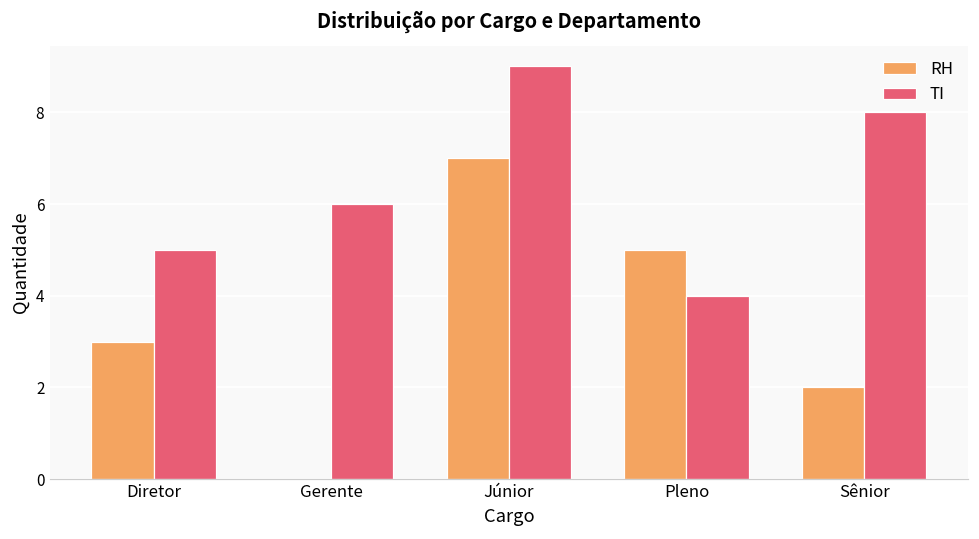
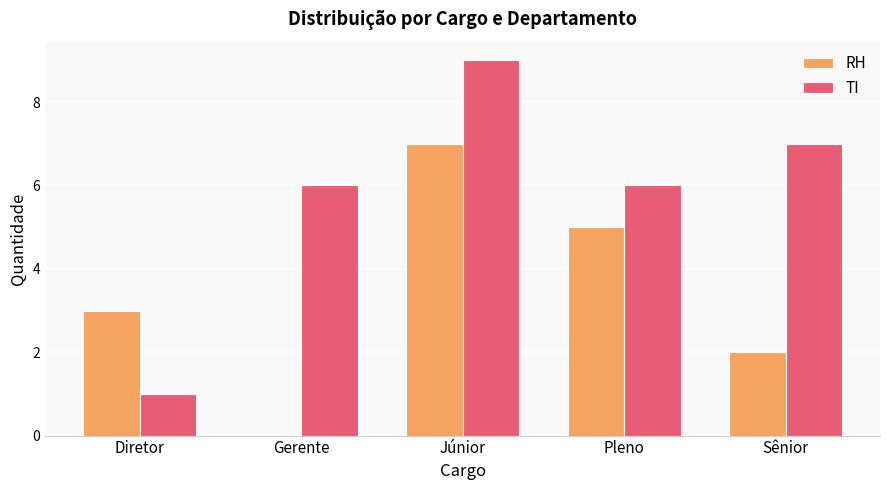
TI, Diretor: 5 -> 1
TI, Pleno: 4 -> 6
TI, Sênior: 8 -> 7
